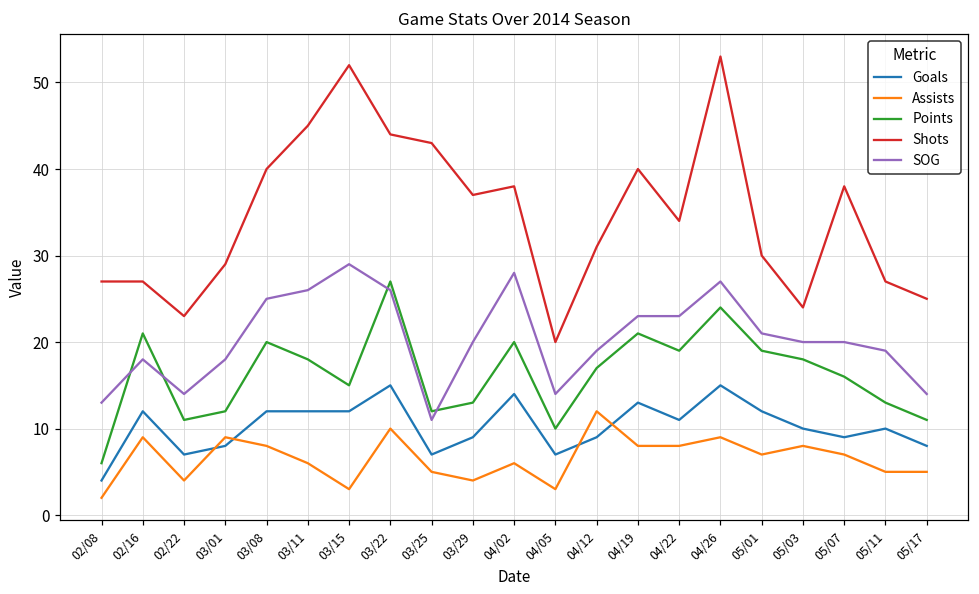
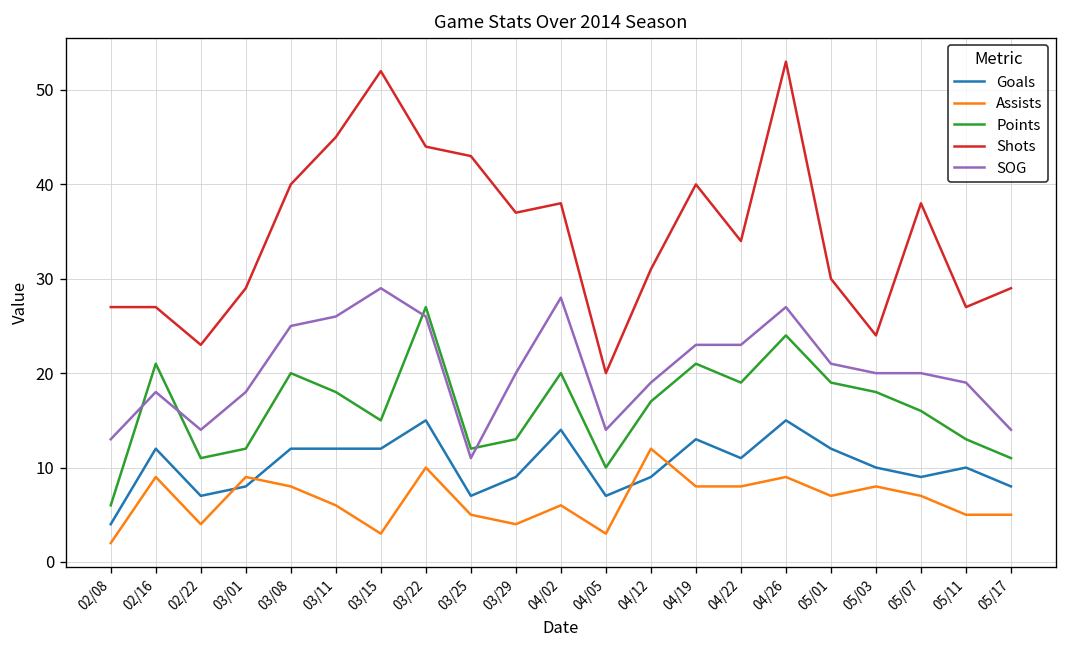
Shots, 05/17: 25 -> 29
